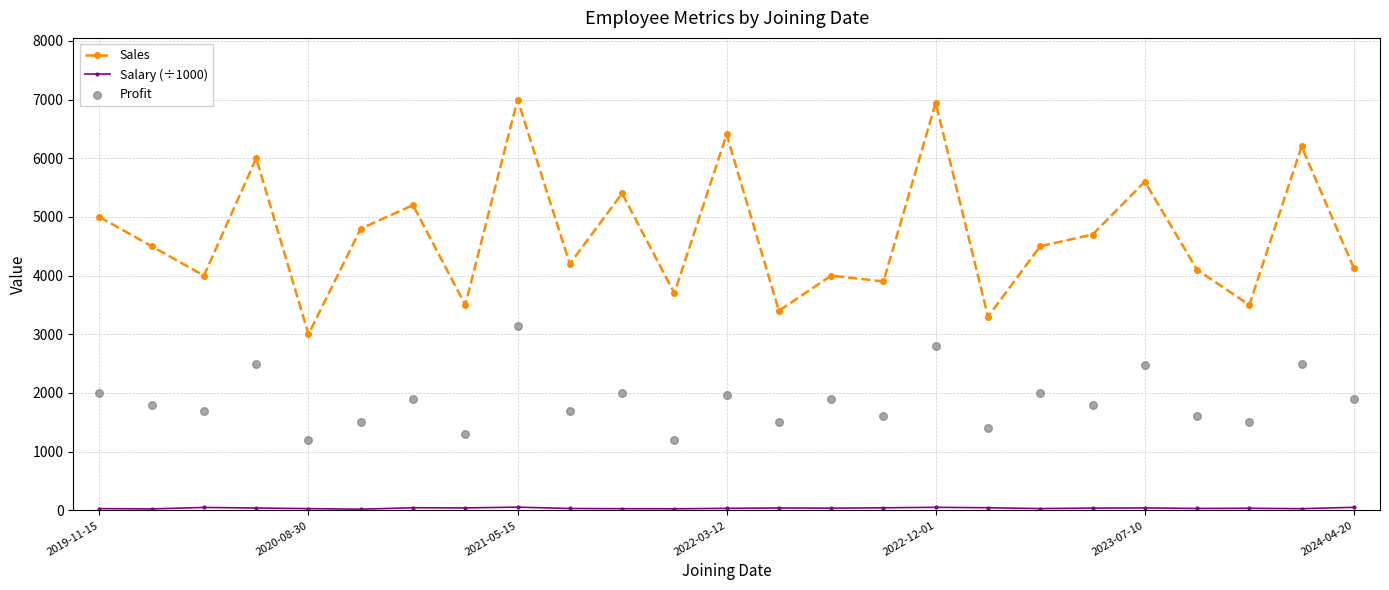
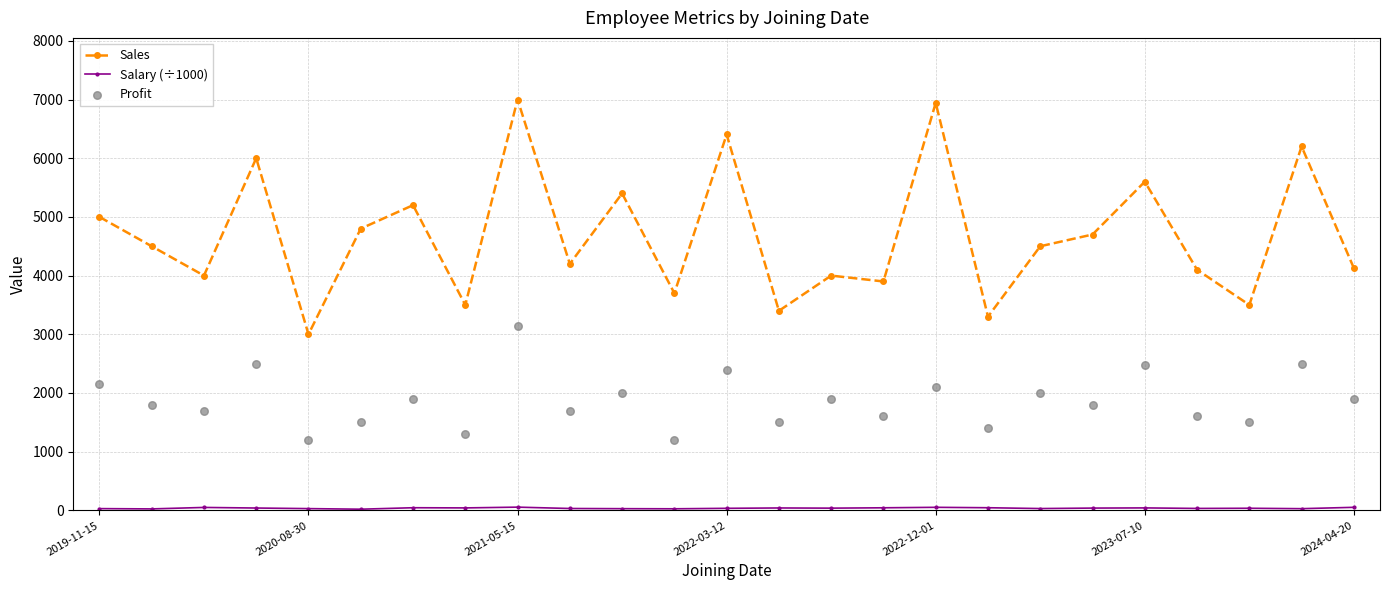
Profit, 2019-11-15: 2000 -> 2200
Profit, 2022-03-12: 2000 -> 2400
Profit, 2022-12-01: 2800 -> 2100
